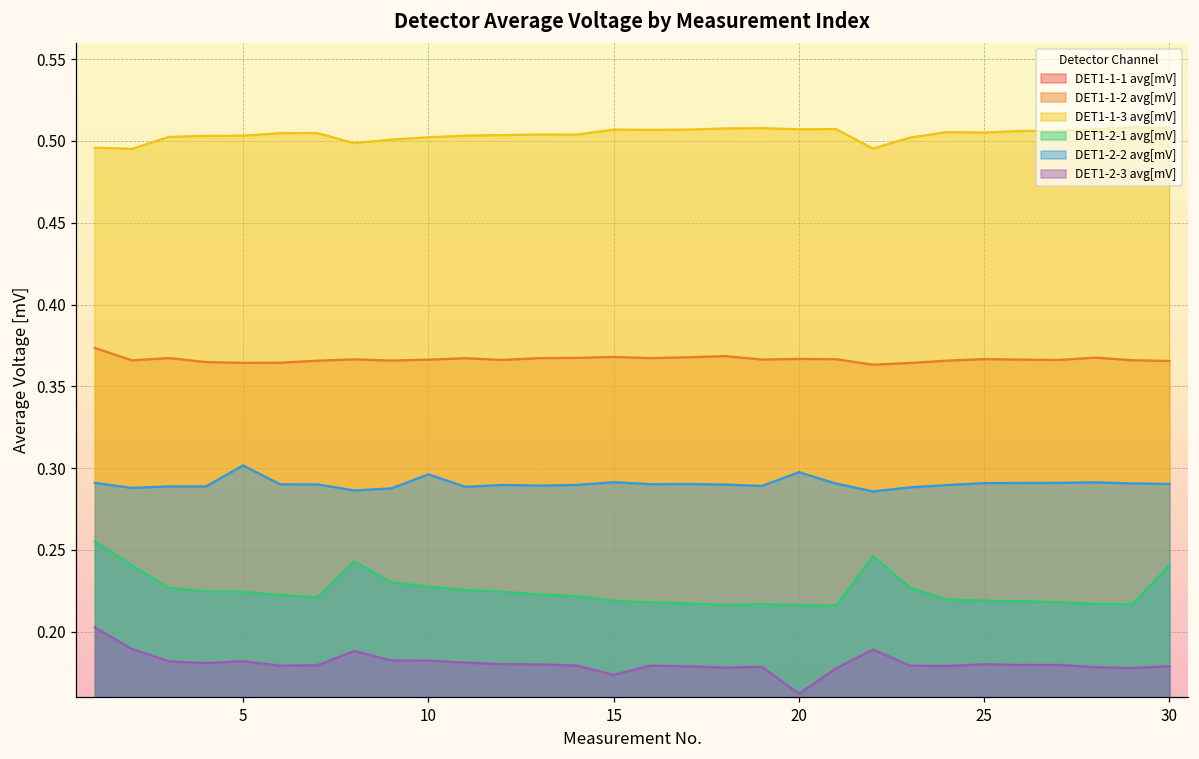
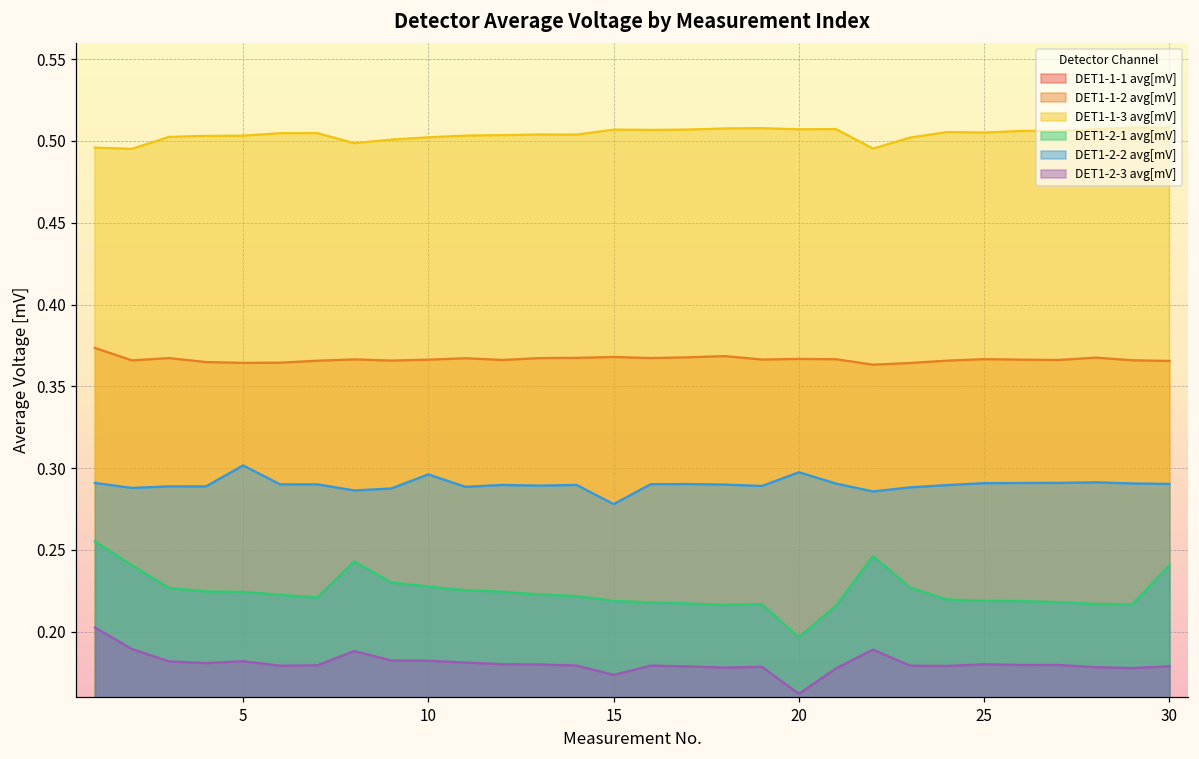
DET1-2-2 avg[mV], 15: 0.291 -> 0.278
DET1-2-1 avg[mV], 20: 0.216 -> 0.197
